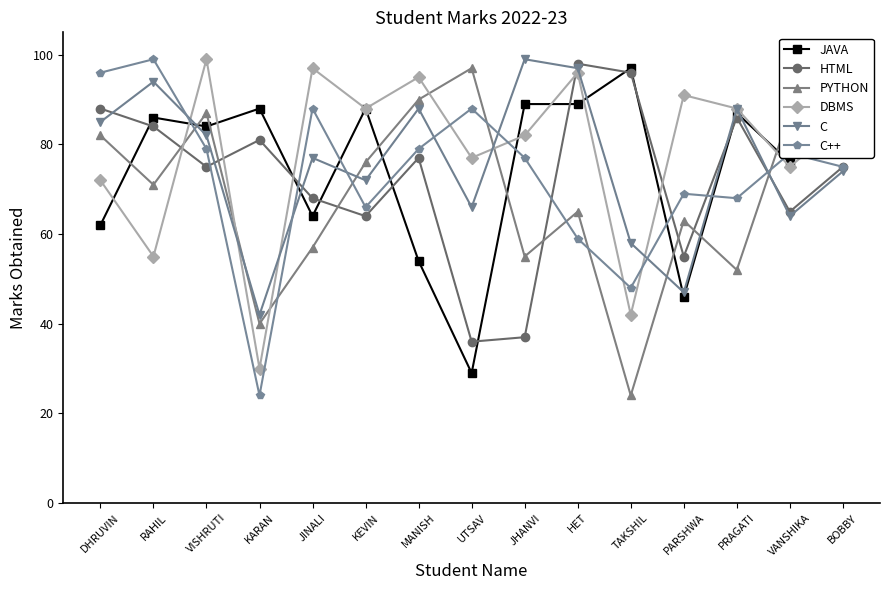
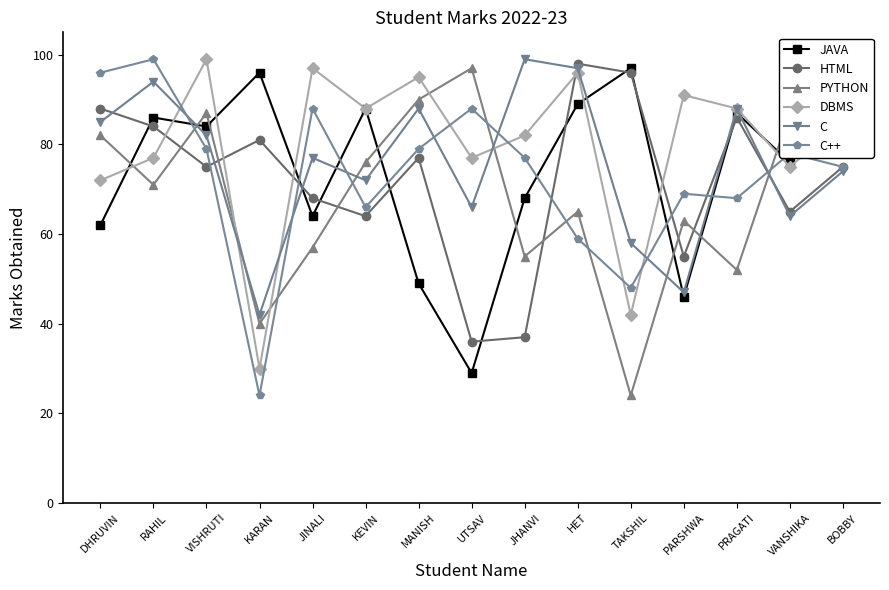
DBMS, RAHIL: 55 -> 77
JAVA, KARAN: 88 -> 96
JAVA, MANISH: 54 -> 49
JAVA, JHANVI: 89 -> 68
